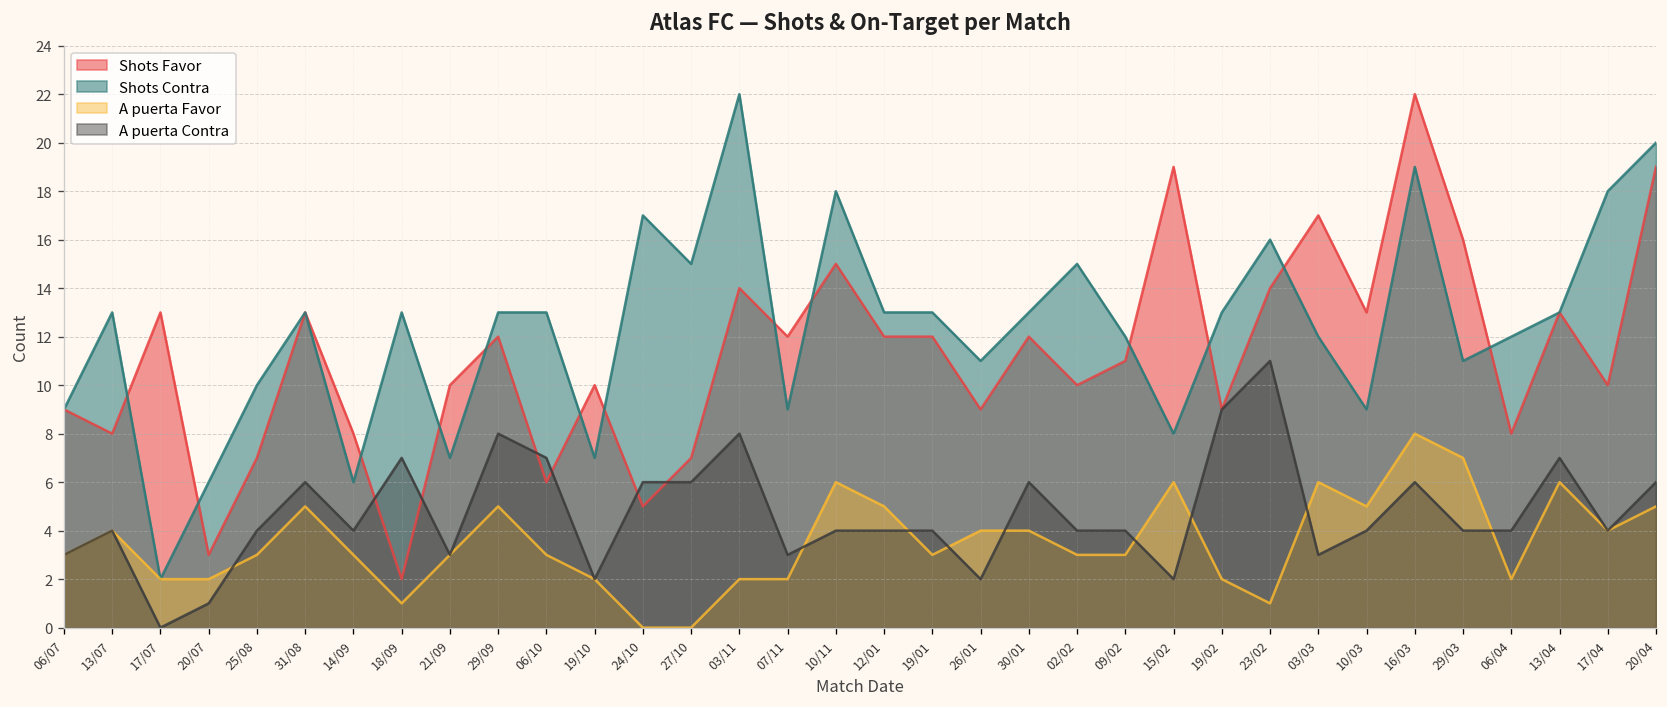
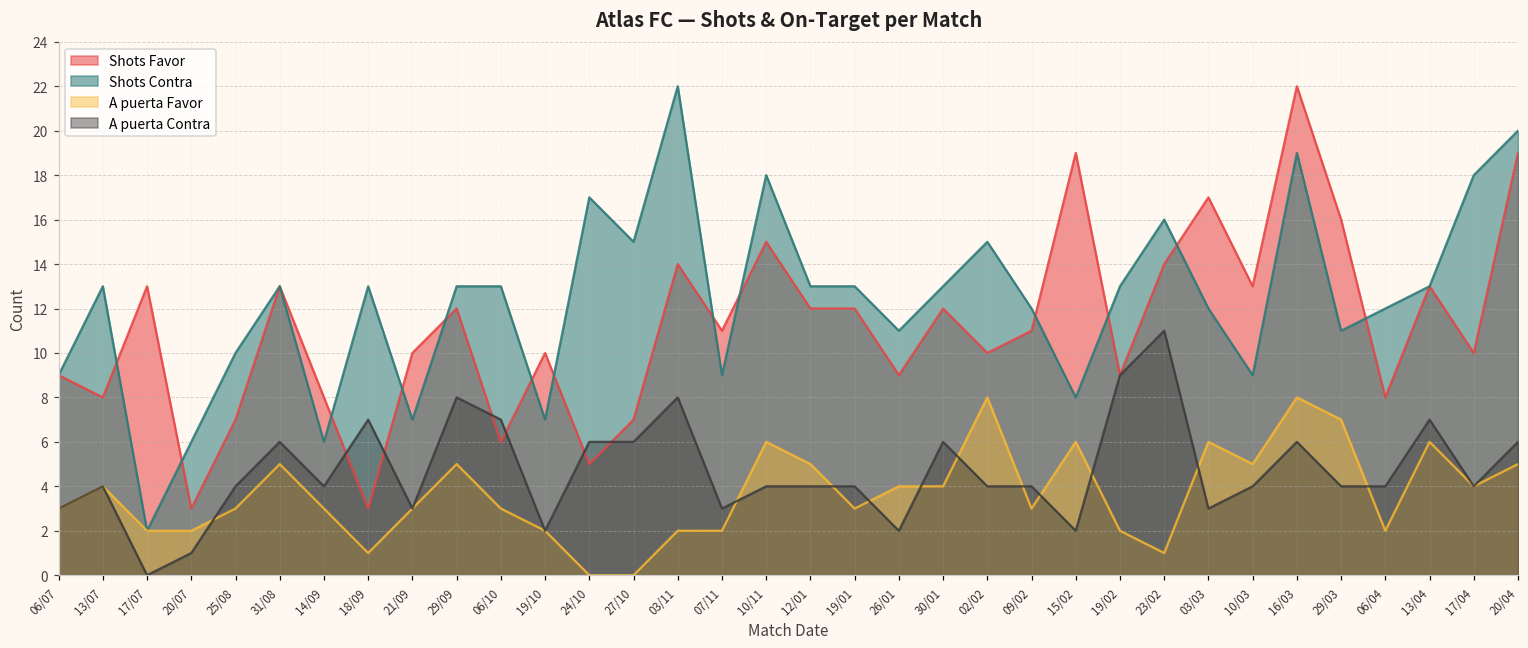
Shots Favor, 18/09: 2 -> 3
Shots Favor, 07/11: 12 -> 11
A puerta Favor, 02/02: 3 -> 8
